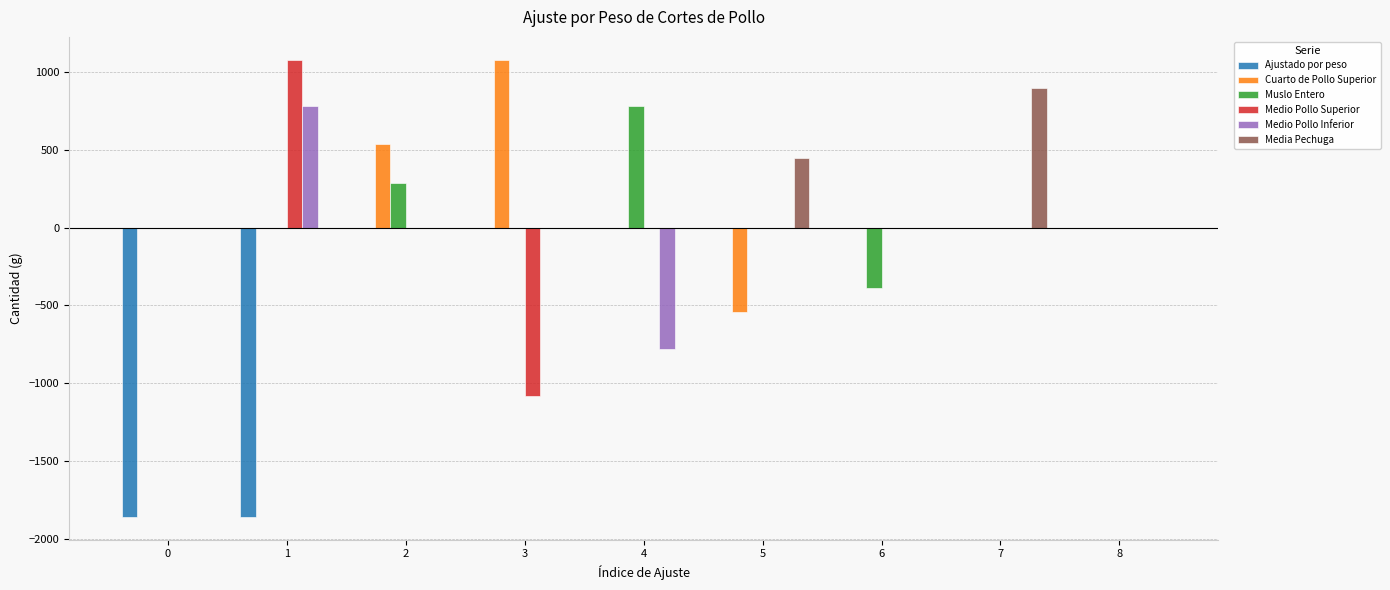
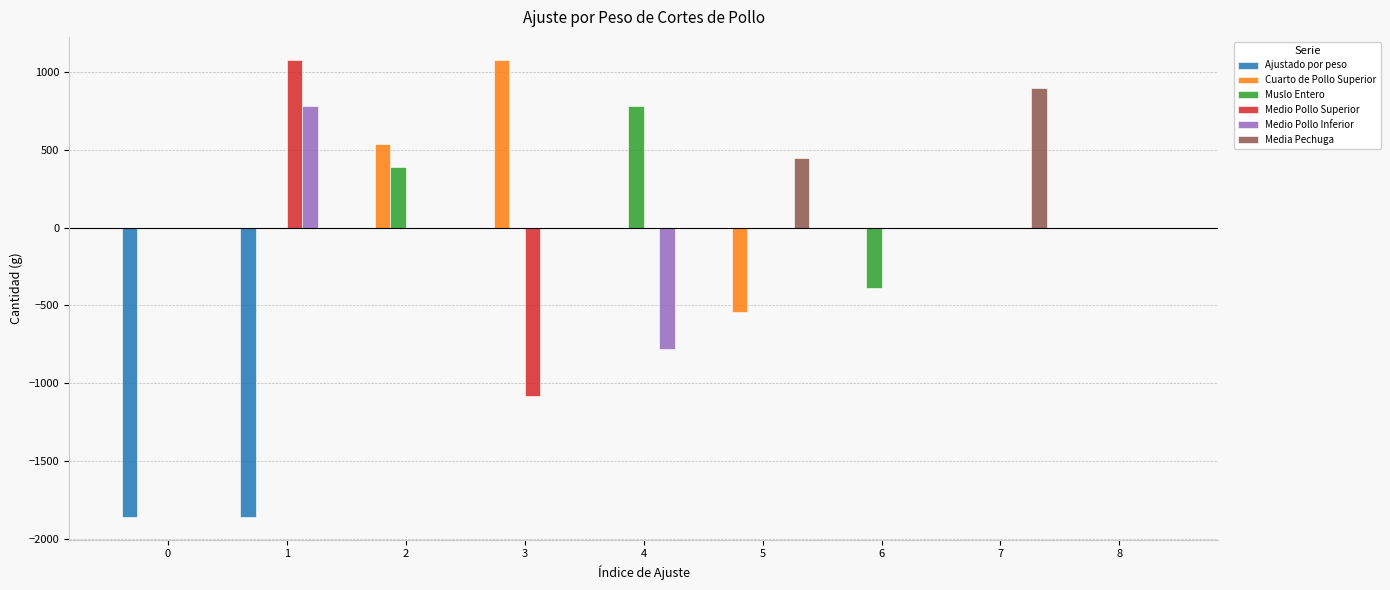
Muslo Entero, 2: 290 -> 390
